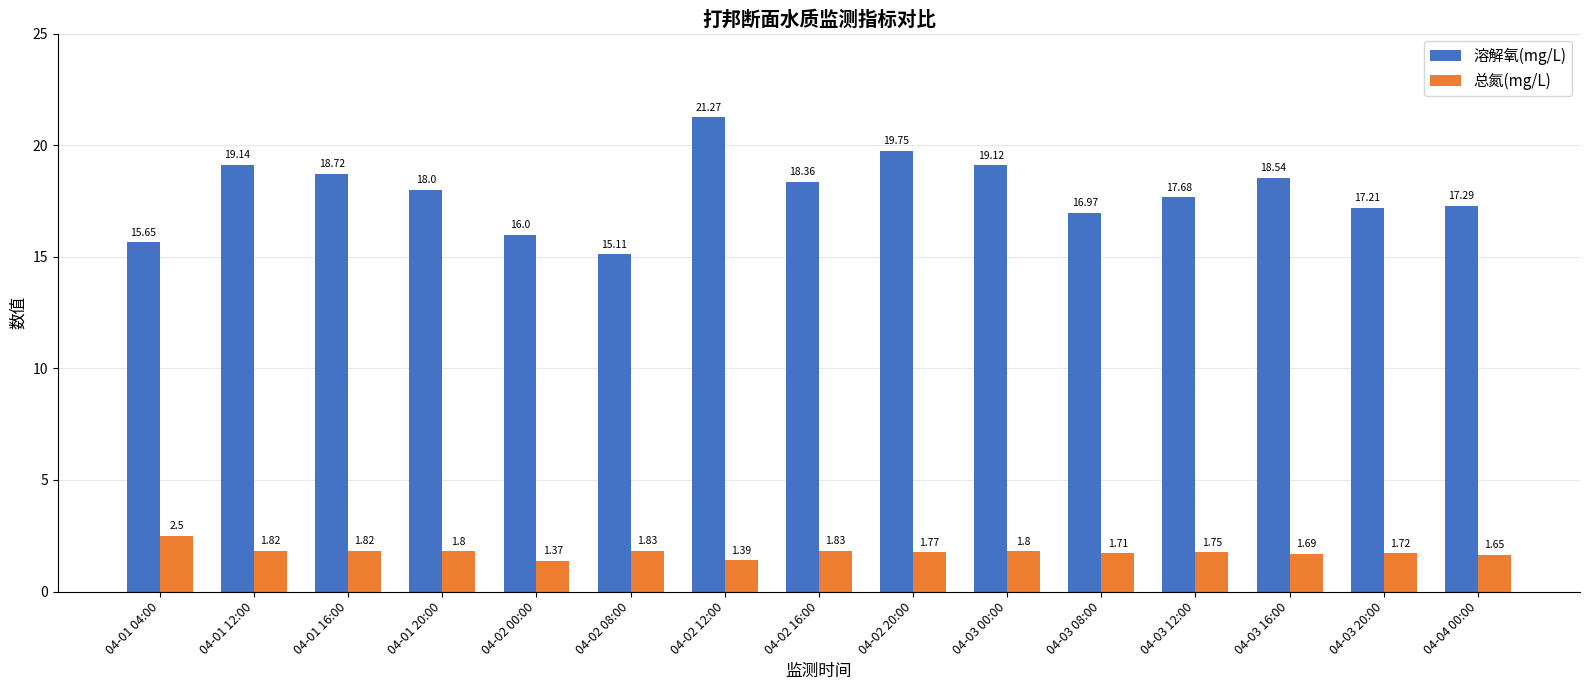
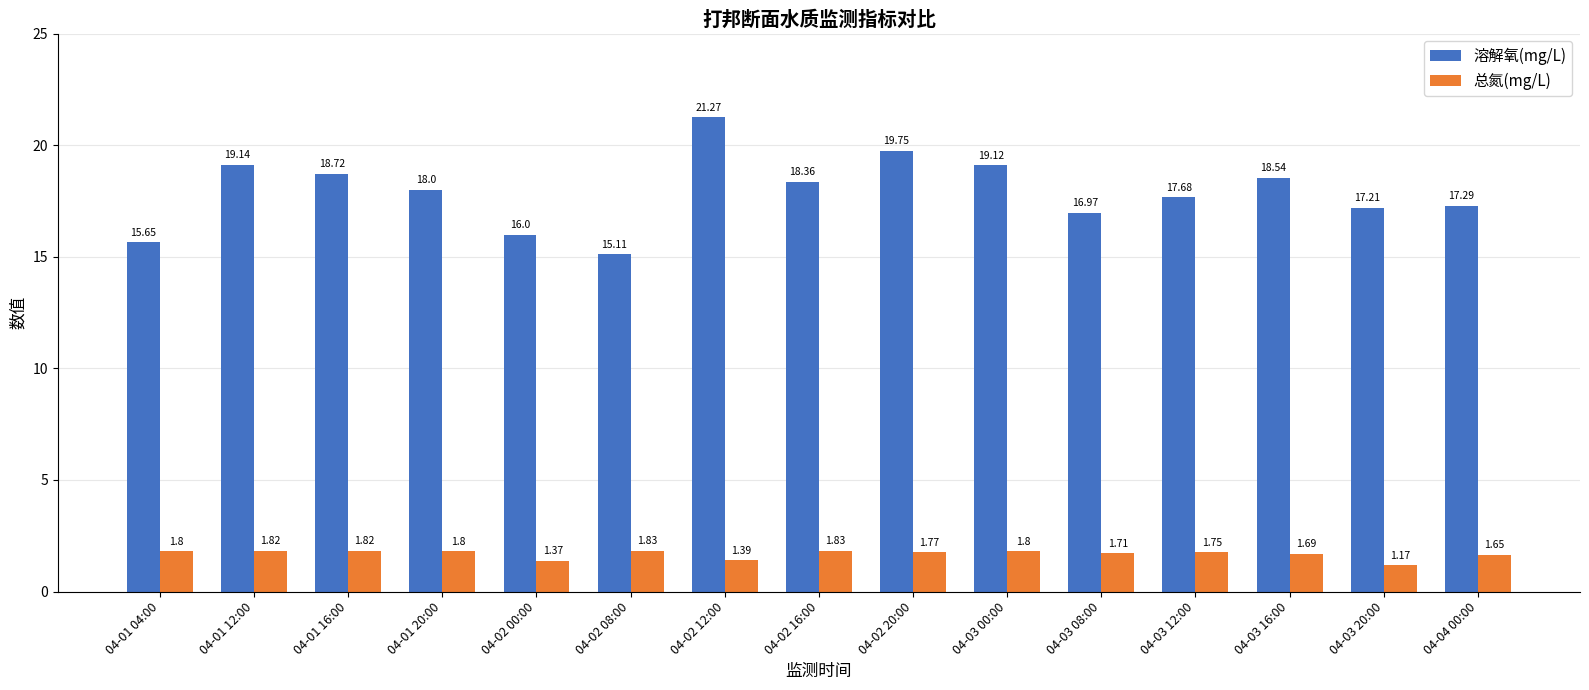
总氮(mg/L), 04-01 04:00: 2.5 -> 1.8
总氮(mg/L), 04-03 20:00: 1.72 -> 1.17
